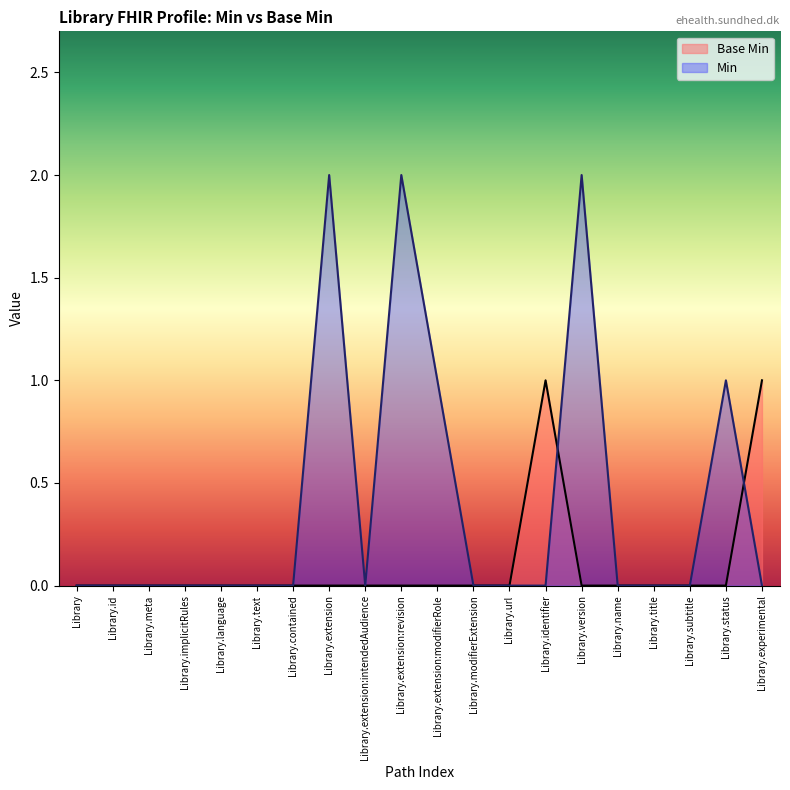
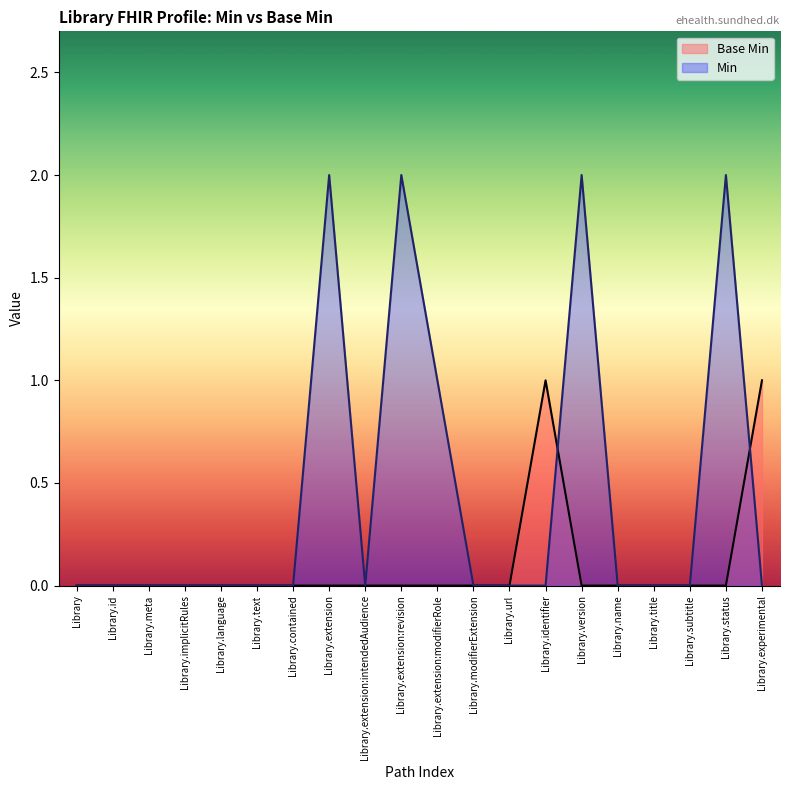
Min, Library.status: 1 -> 2
